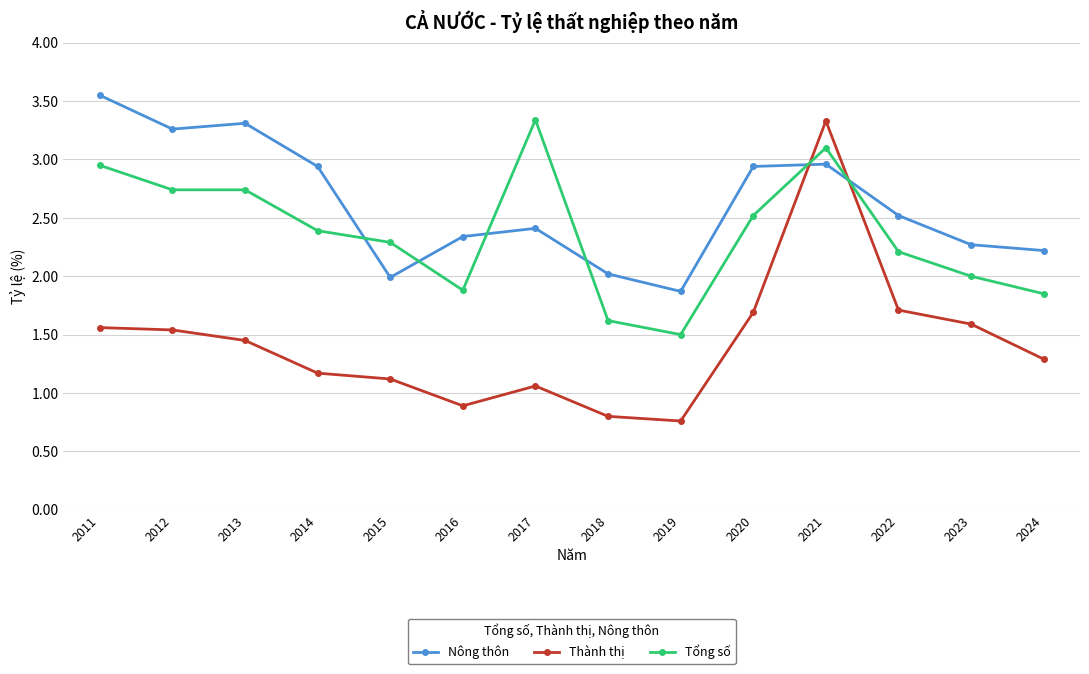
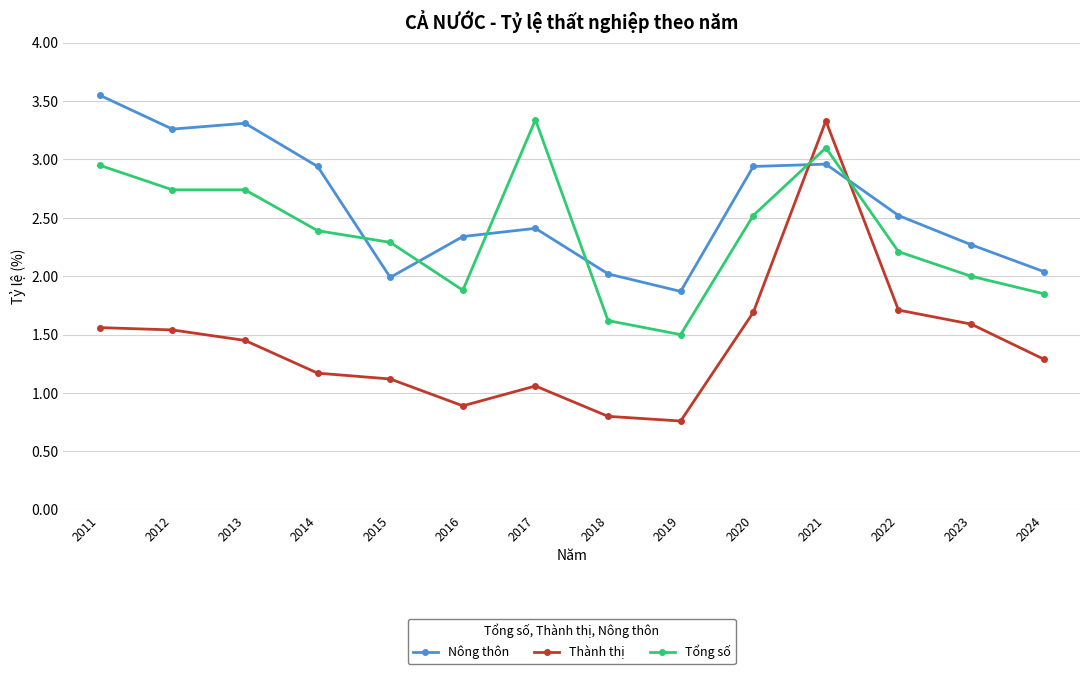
Nông thôn, 2024: 2.22 -> 2.04
